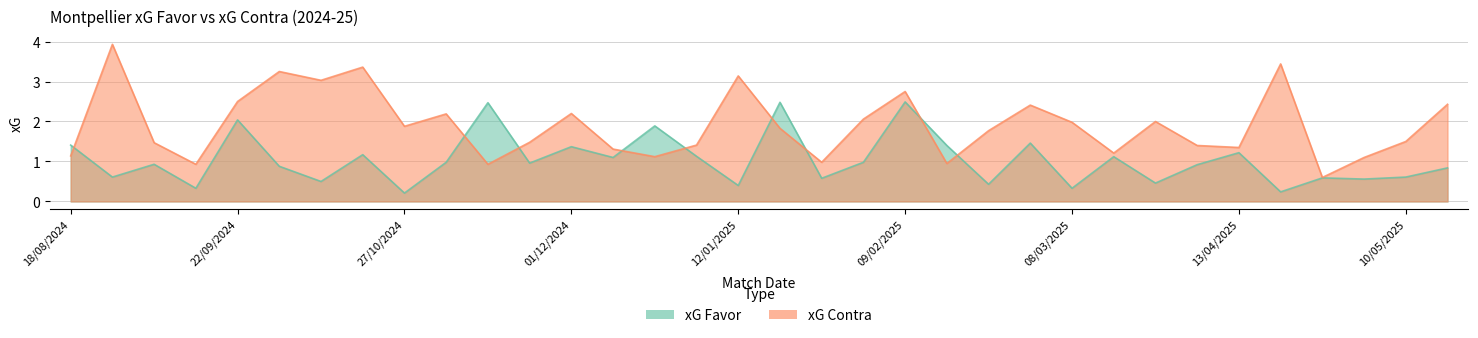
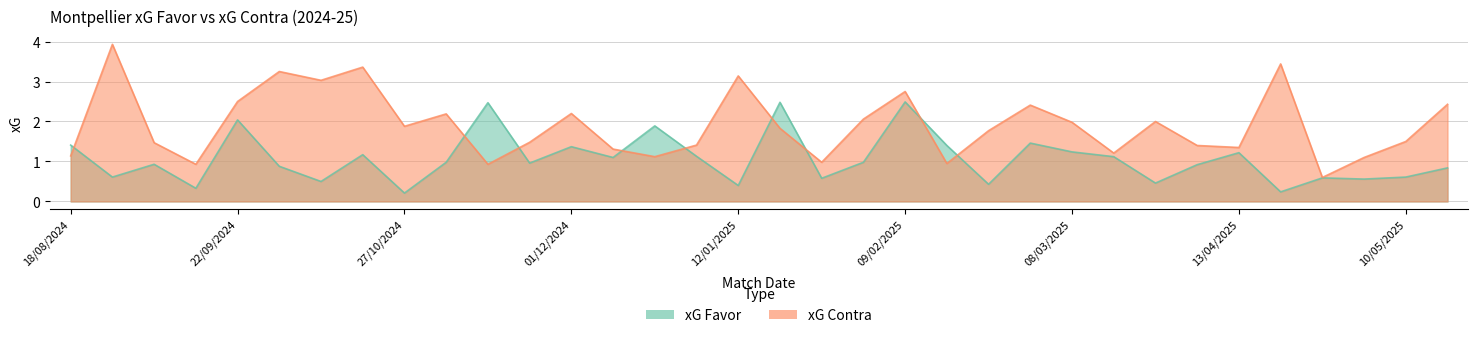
xG Favor, 08/03/2025: 0.3 -> 1.2
